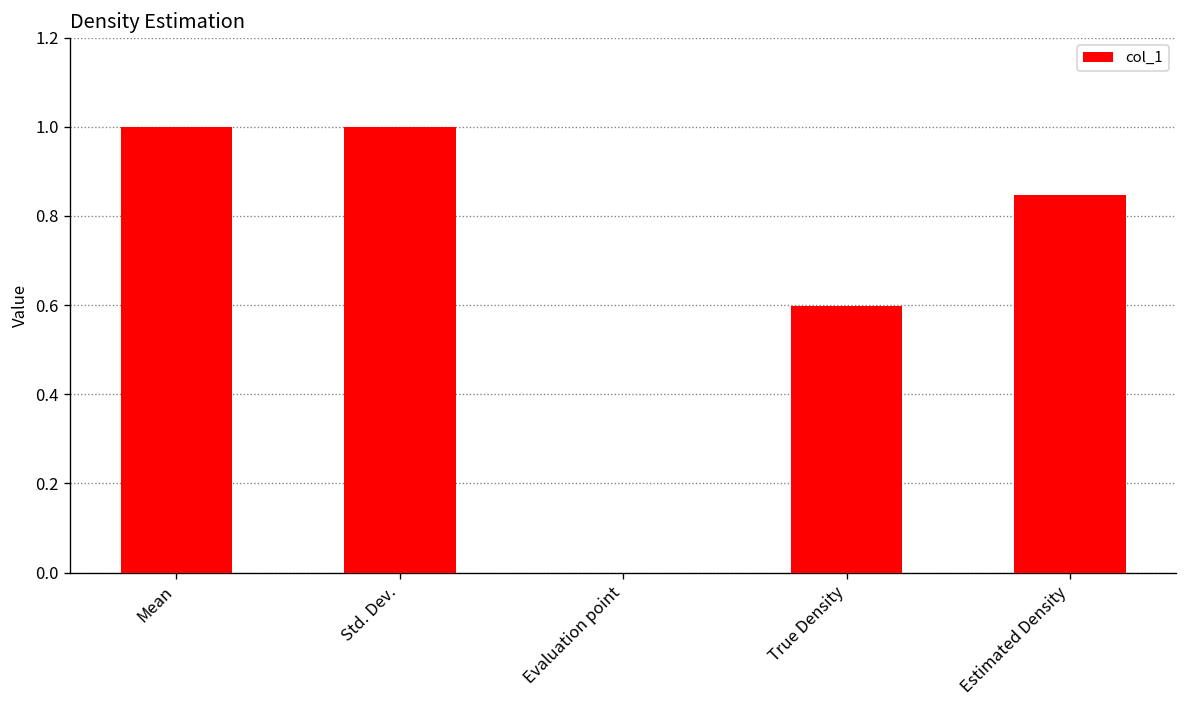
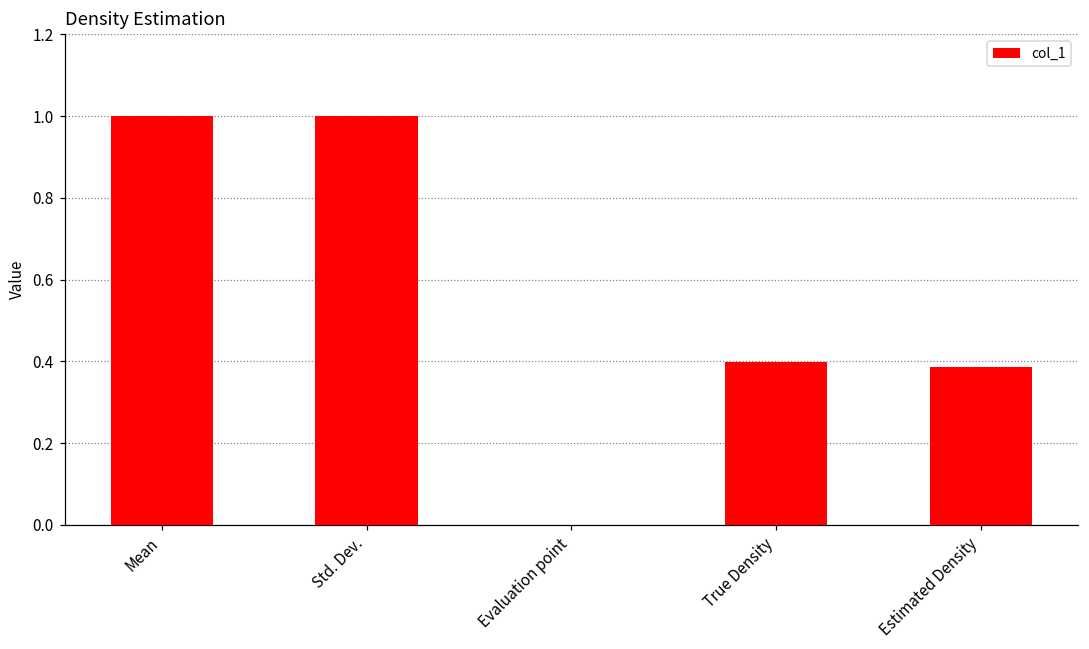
True Density: 0.60 -> 0.40
Estimated Density: 0.85 -> 0.39
